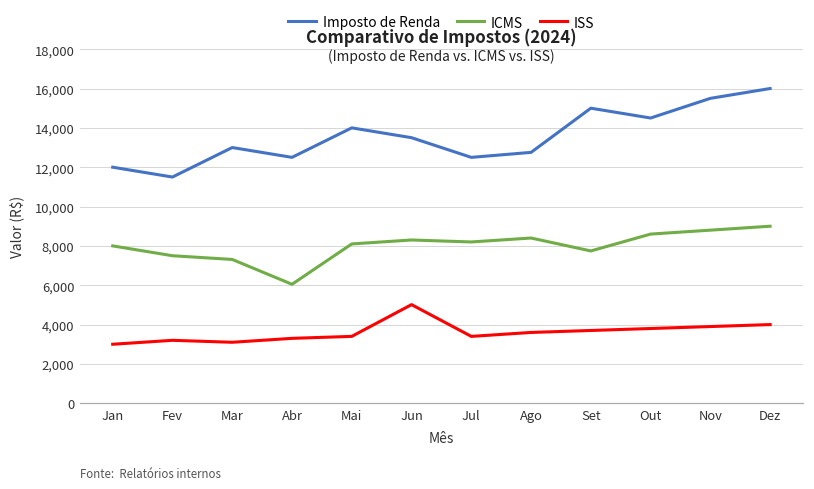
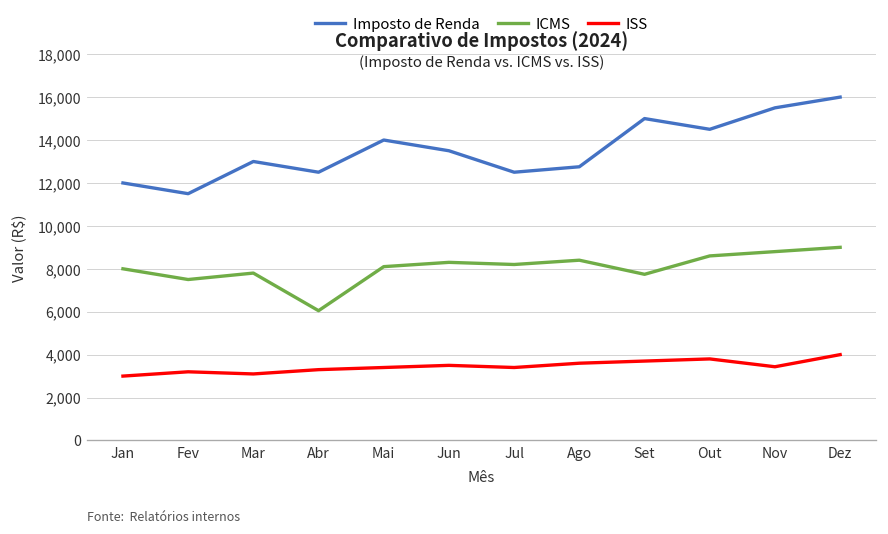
ICMS, Mar: 7,300 -> 7,800
ISS, Jun: 5,000 -> 3,500
ISS, Nov: 3,900 -> 3,400
